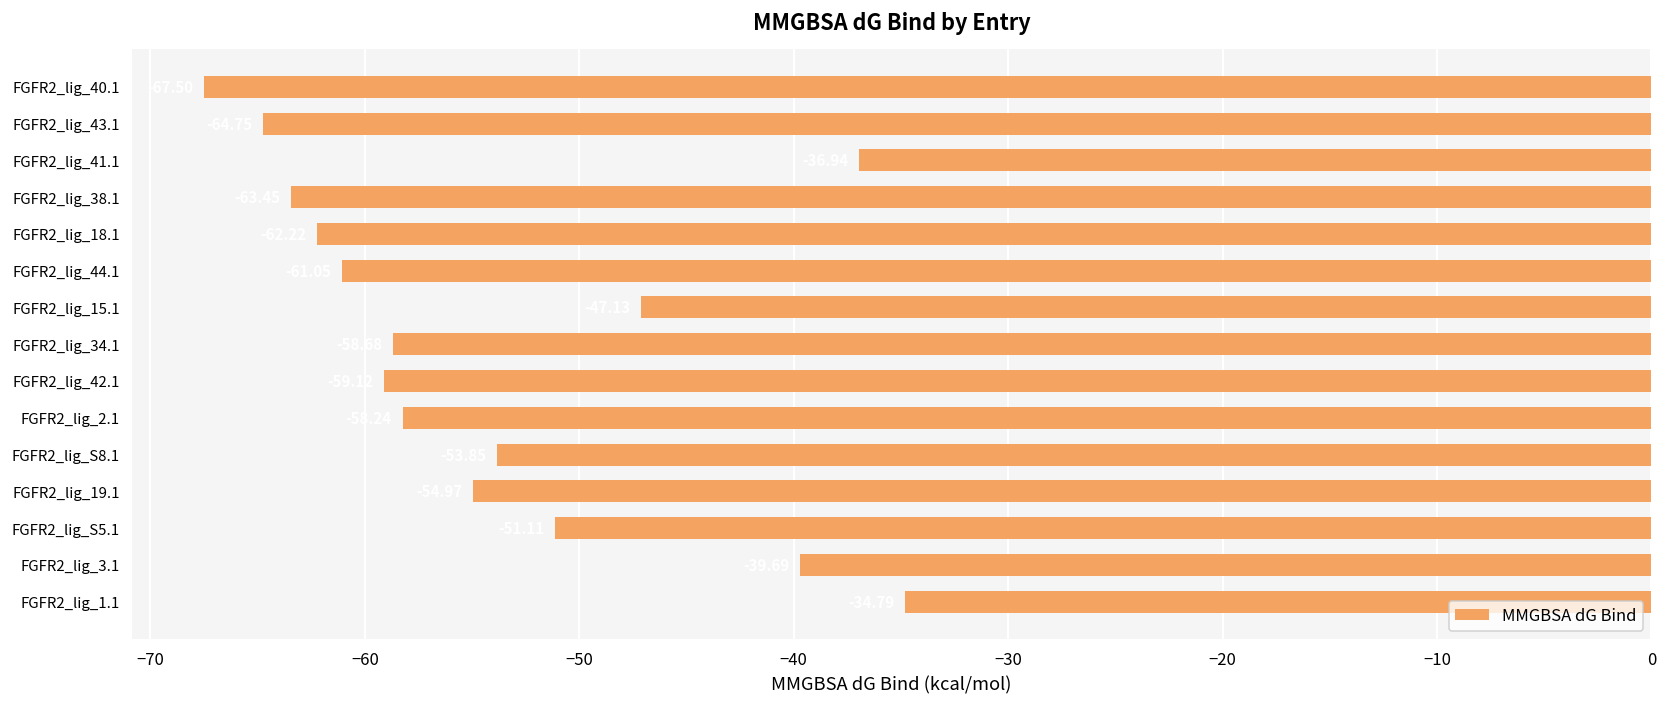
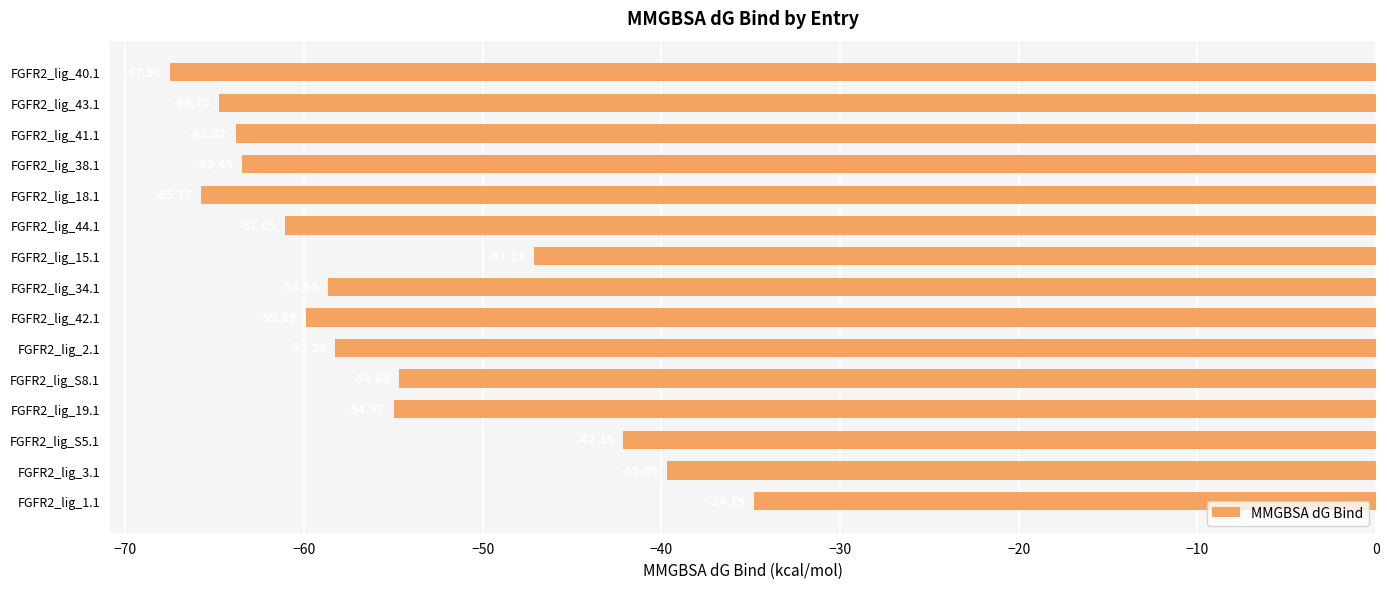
FGFR2_lig_41.1: -36.9 -> -63.8
FGFR2_lig_18.1: -62.2 -> -65.8
FGFR2_lig_42.1: -59.1 -> -59.9
FGFR2_lig_S8.1: -53.9 -> -54.7
FGFR2_lig_S5.1: -51.1 -> -42.2
